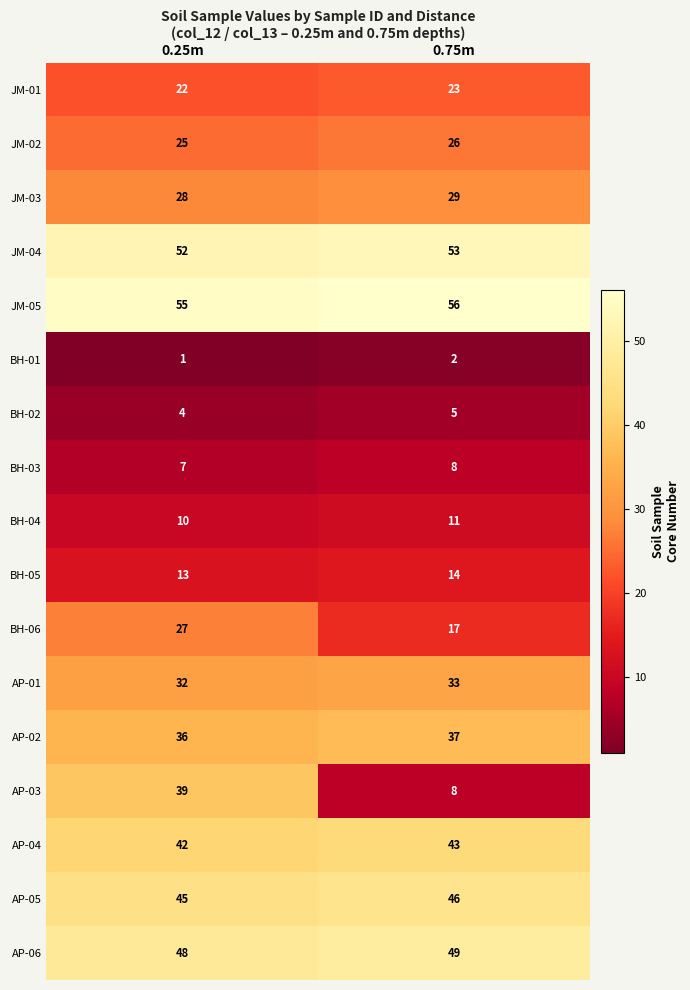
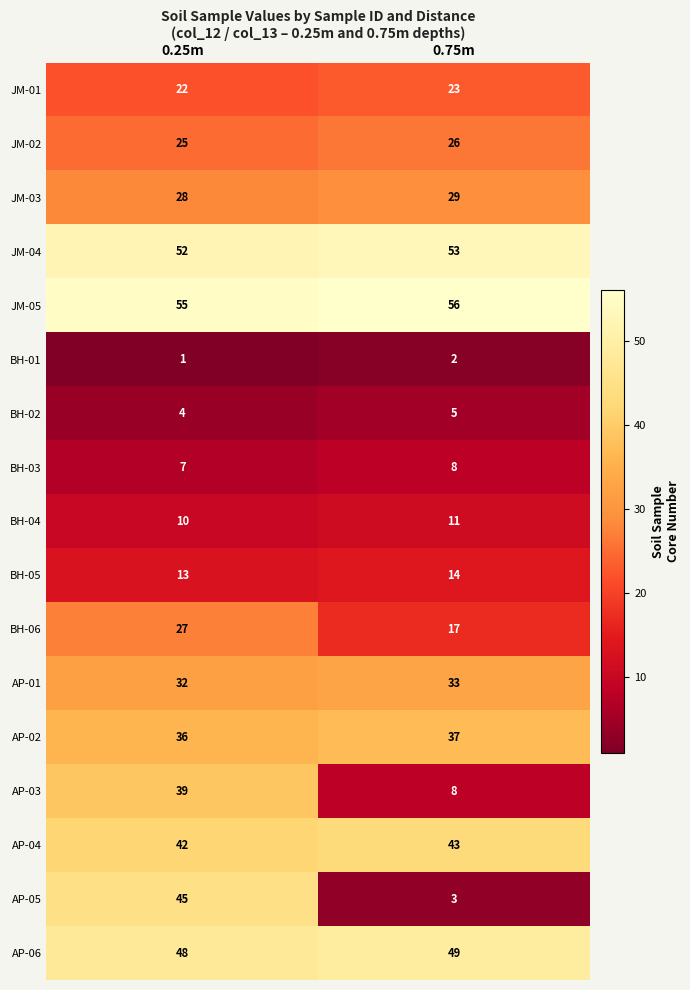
AP-05, 0.75m: 46 -> 3
